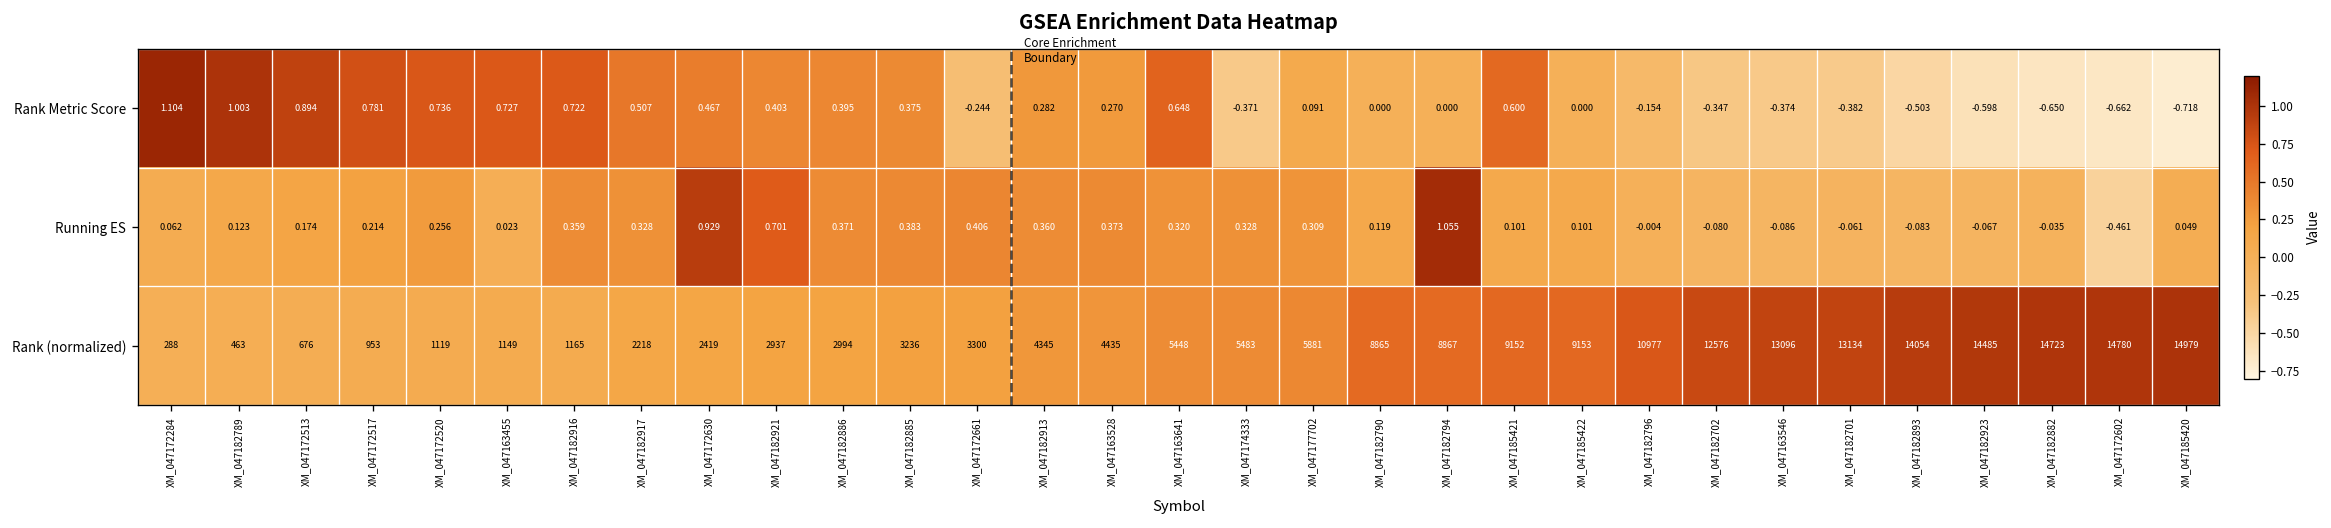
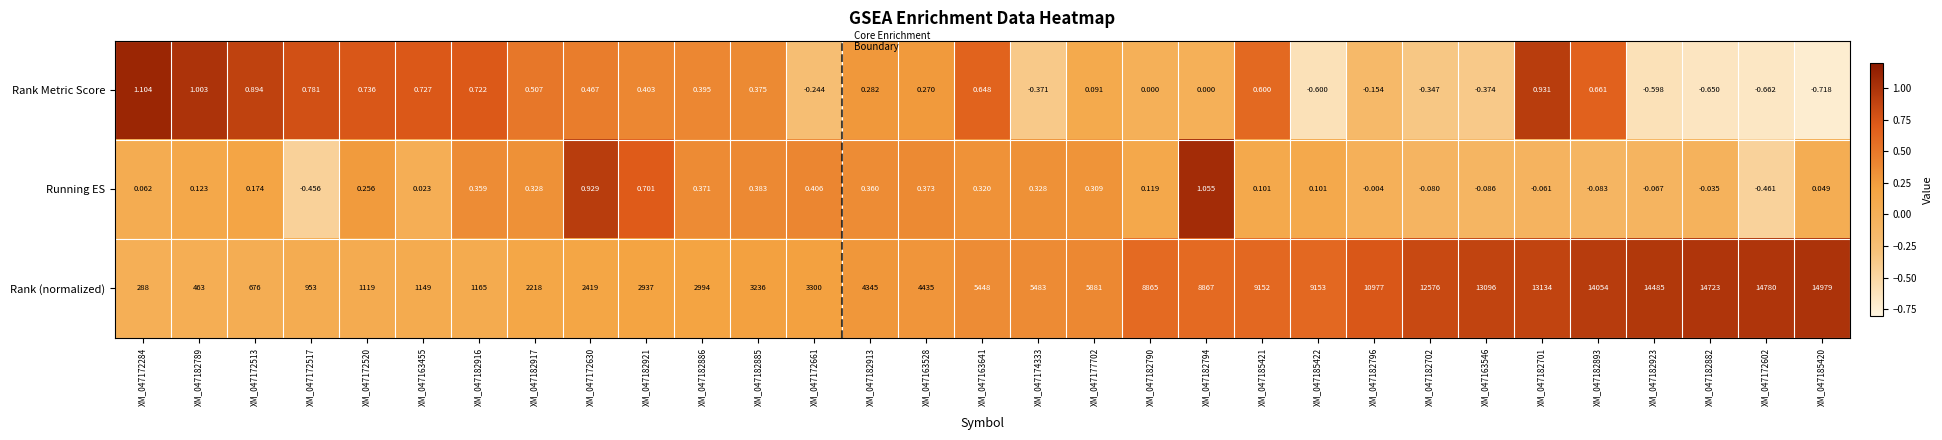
Rank Metric Score, XM_047185422: 0.000 -> -0.600
Rank Metric Score, XM_047182701: -0.382 -> 0.931
Rank Metric Score, XM_047182893: -0.503 -> 0.661
Running ES, XM_047172517: 0.214 -> -0.456
